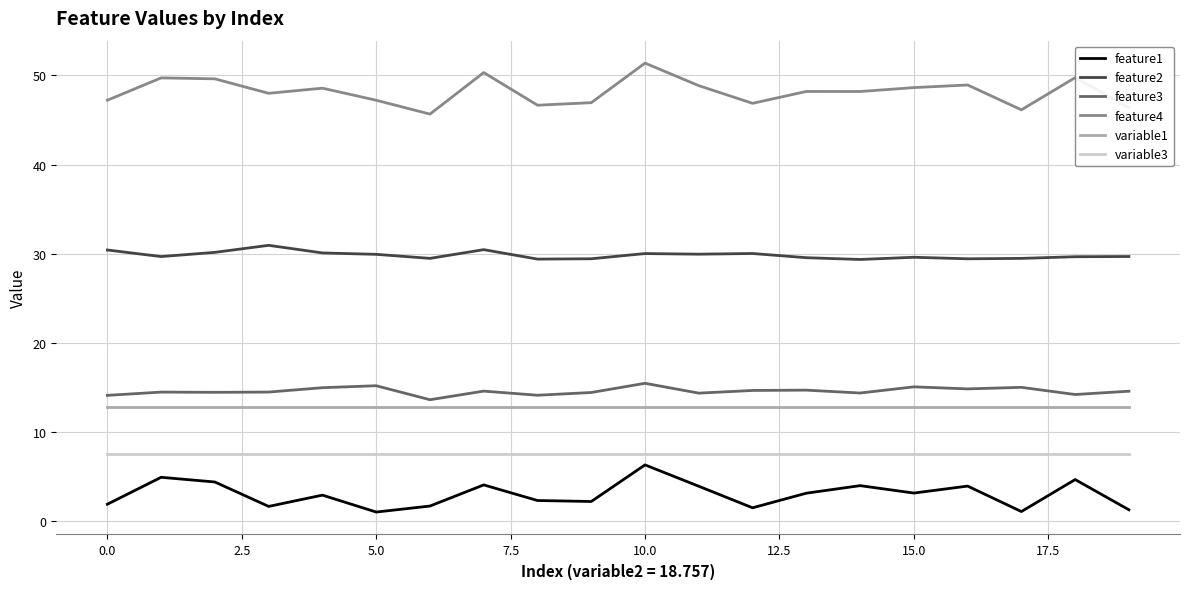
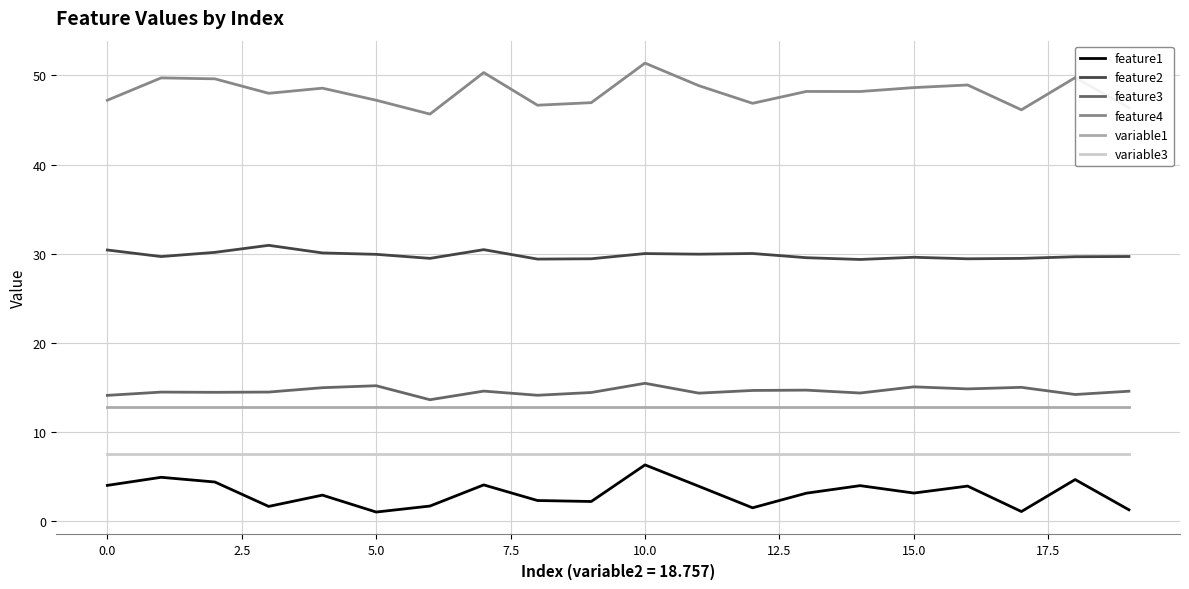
feature1, 0.0: 2 -> 4
